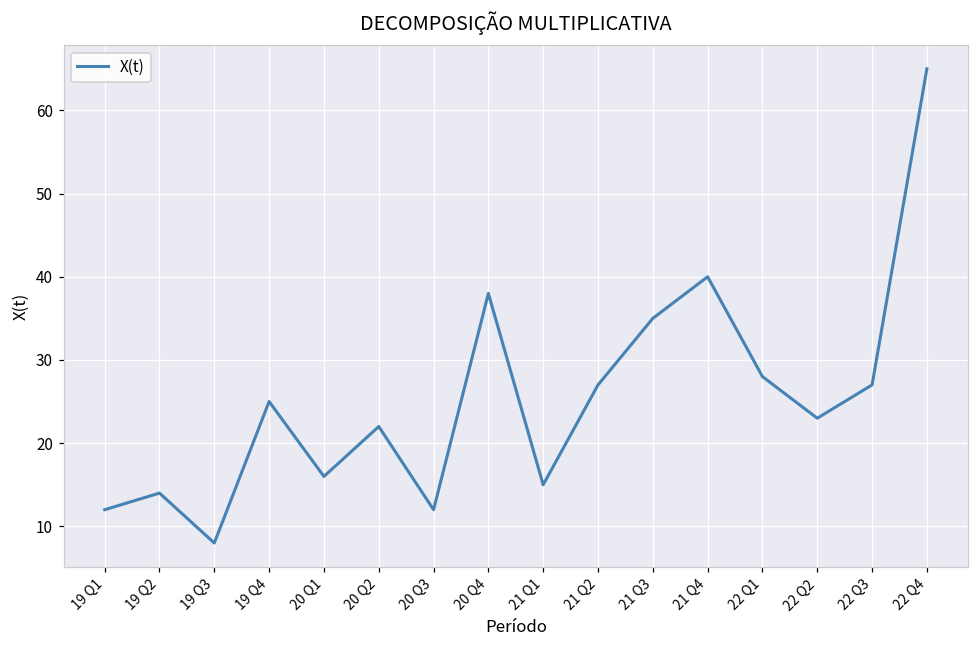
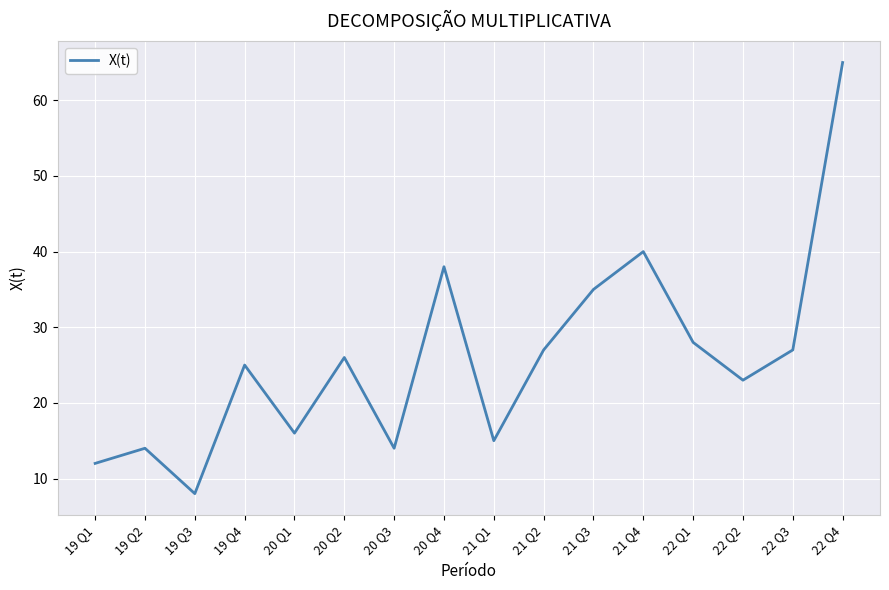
20 Q2: 22 -> 26
20 Q3: 12 -> 14
